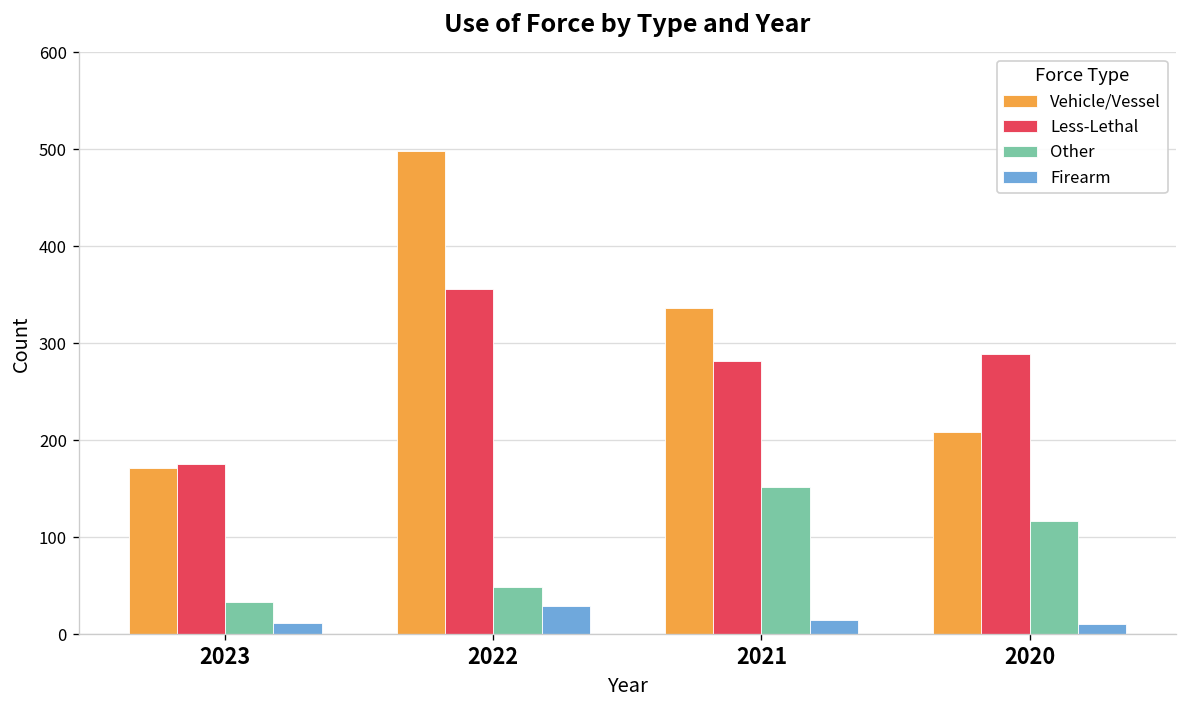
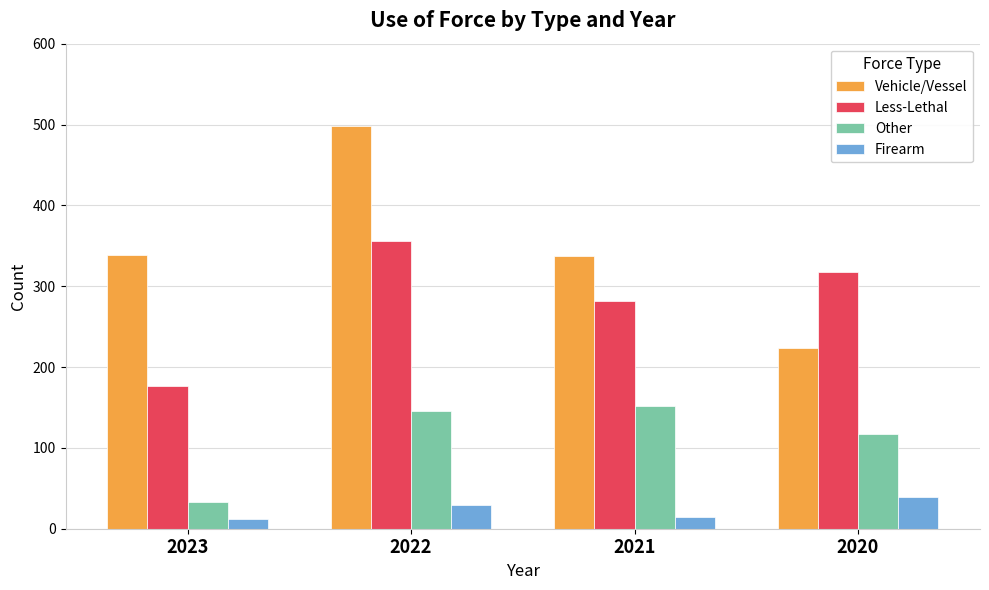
Vehicle/Vessel, 2023: 170 -> 340
Other, 2022: 50 -> 150
Vehicle/Vessel, 2020: 210 -> 220
Less-Lethal, 2020: 290 -> 320
Firearm, 2020: 10 -> 40
